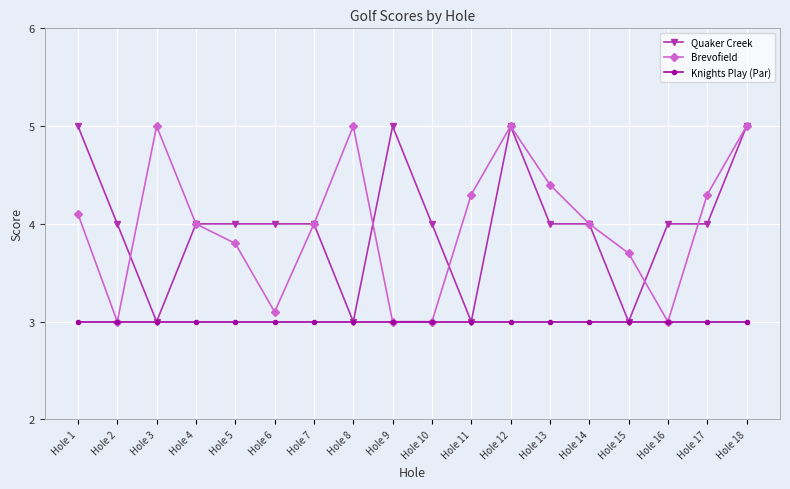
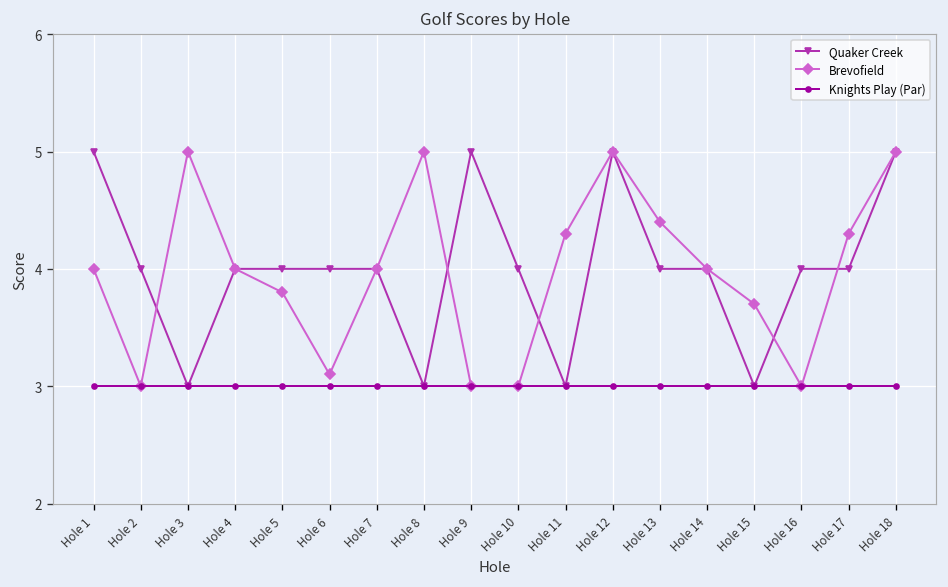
Brevofield, Hole 1: 4.1 -> 4.0
